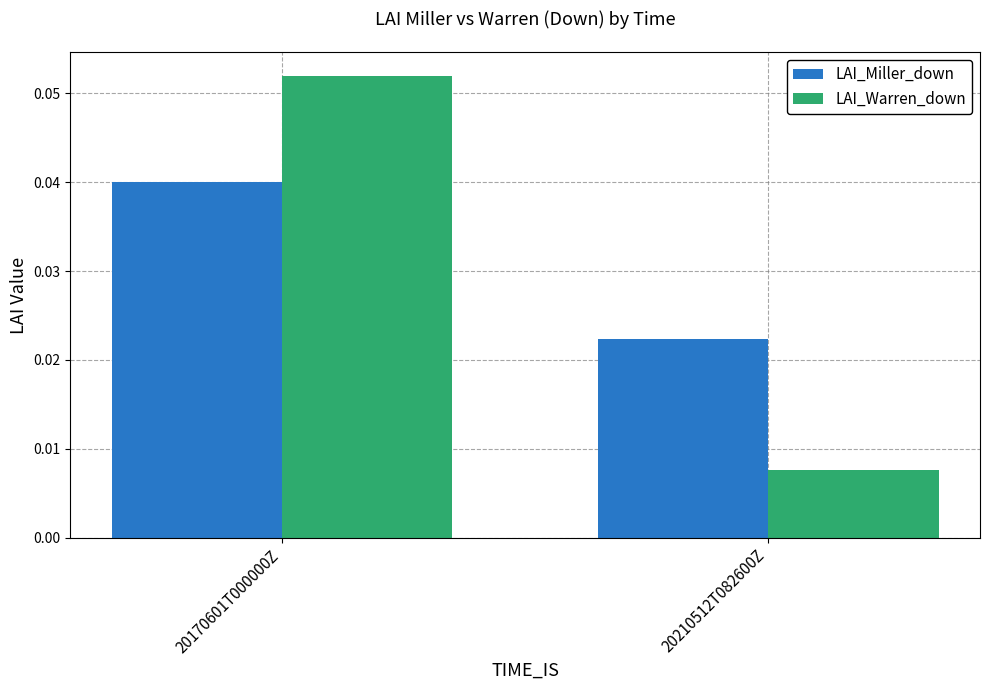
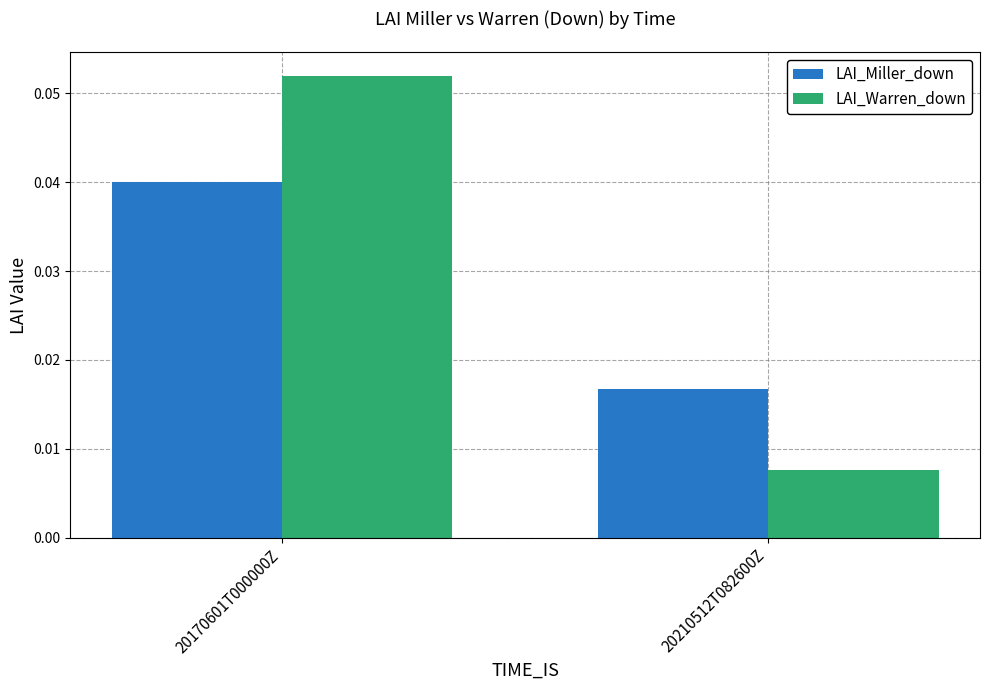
LAI_Miller_down, 20210512T082600Z: 0.022 -> 0.017
